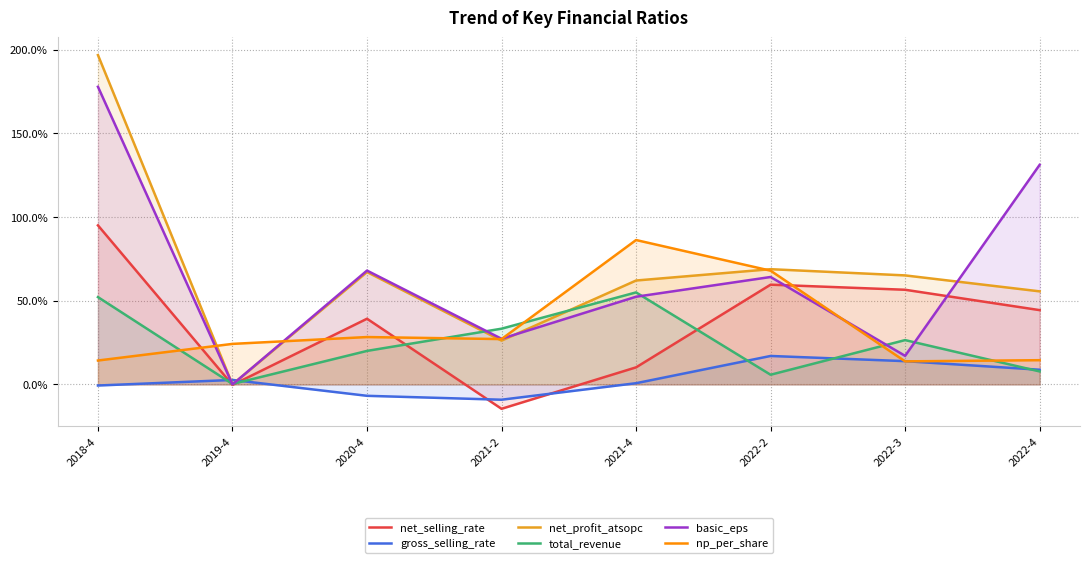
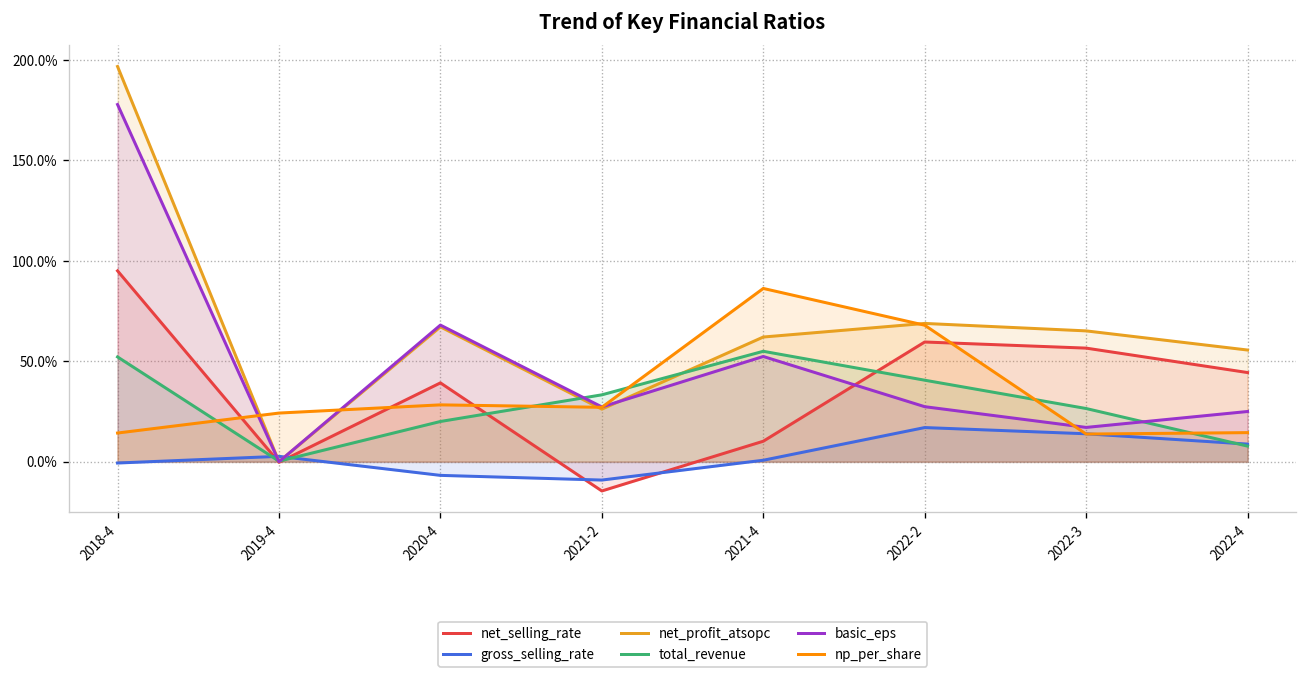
total_revenue, 2022-2: 6% -> 41%
basic_eps, 2022-2: 64% -> 27%
basic_eps, 2022-4: 131% -> 25%
